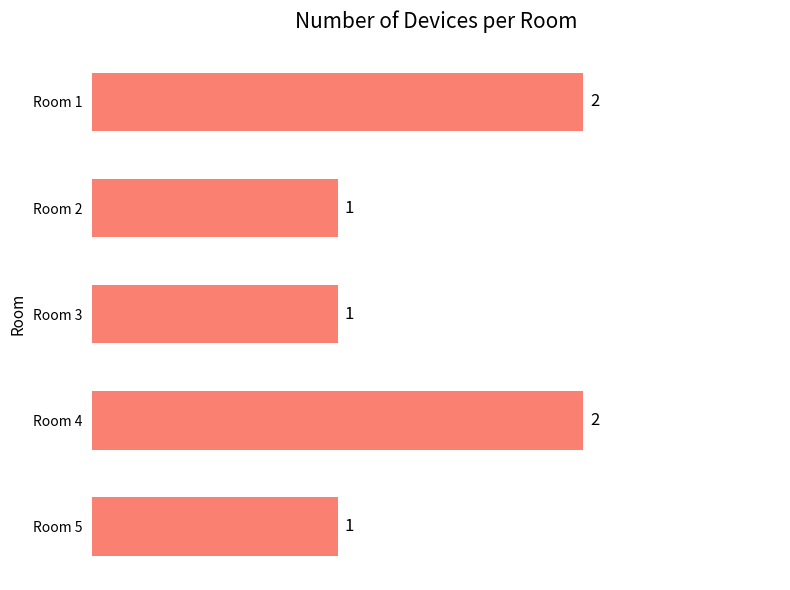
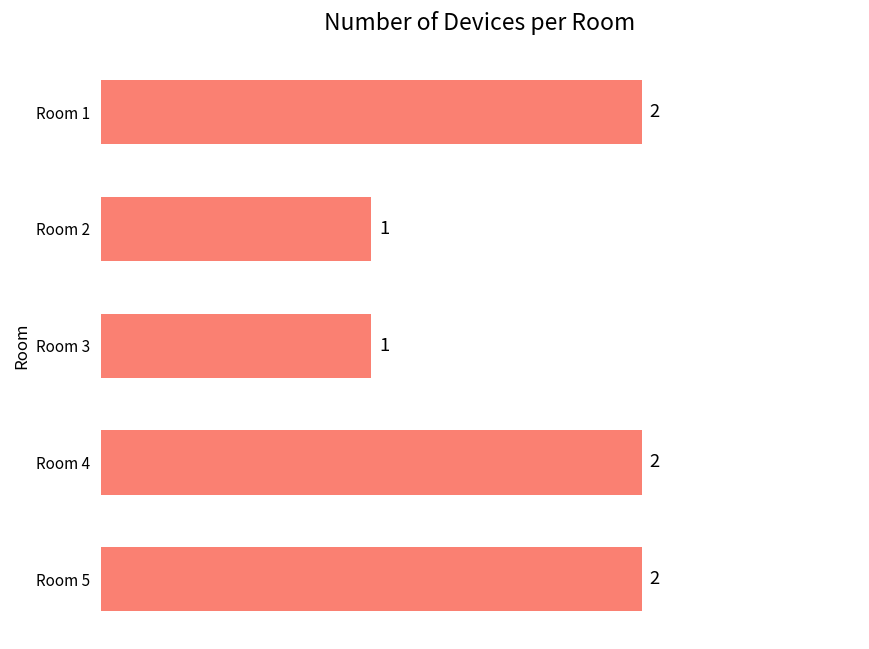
Room 5: 1 -> 2
